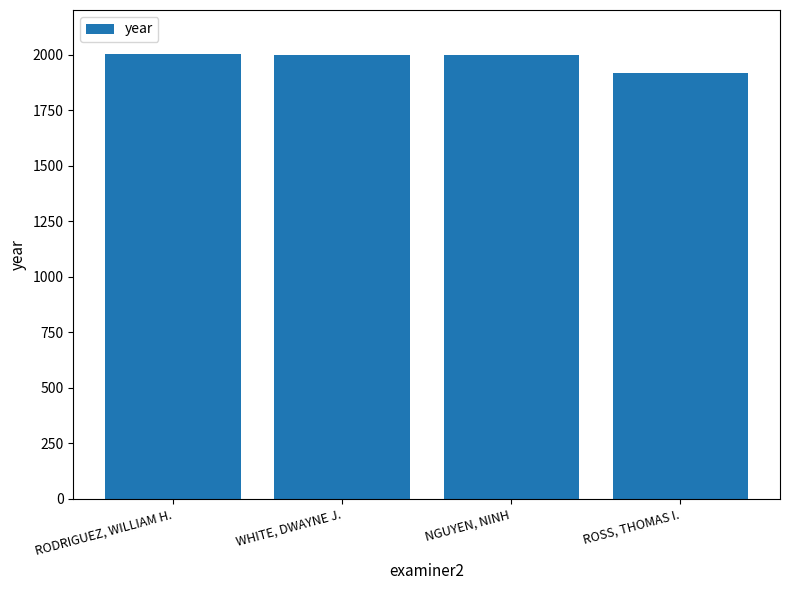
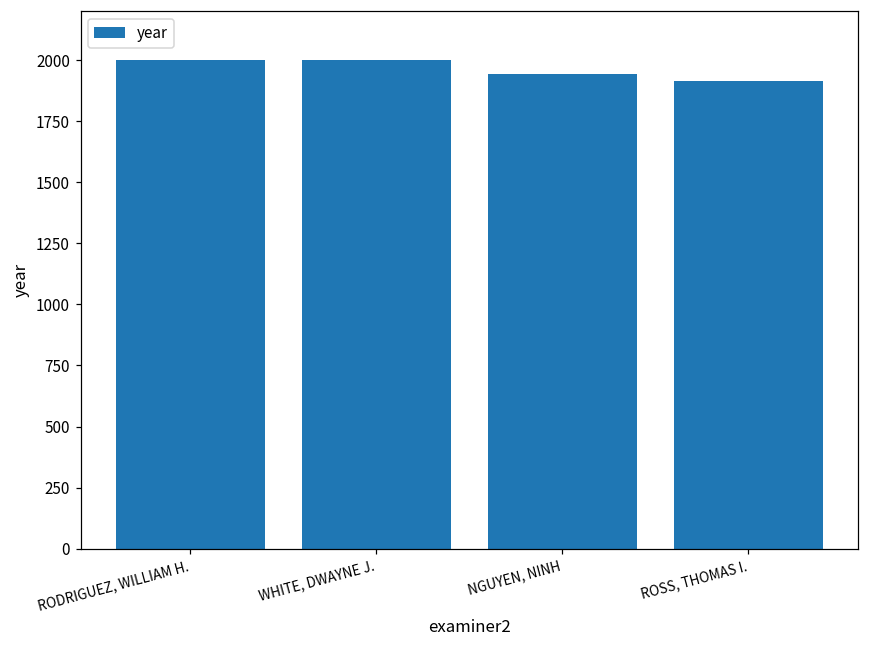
NGUYEN, NINH: 2000 -> 1950
